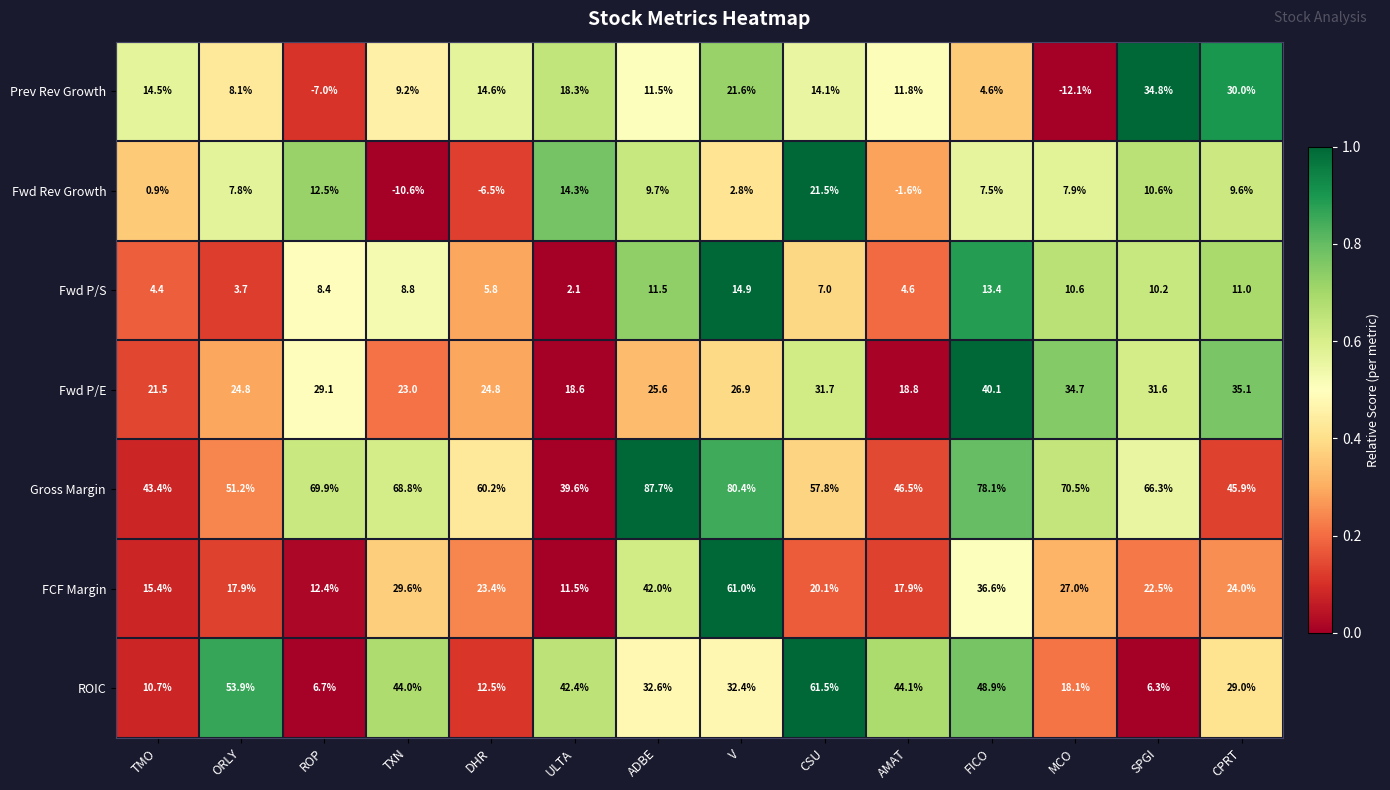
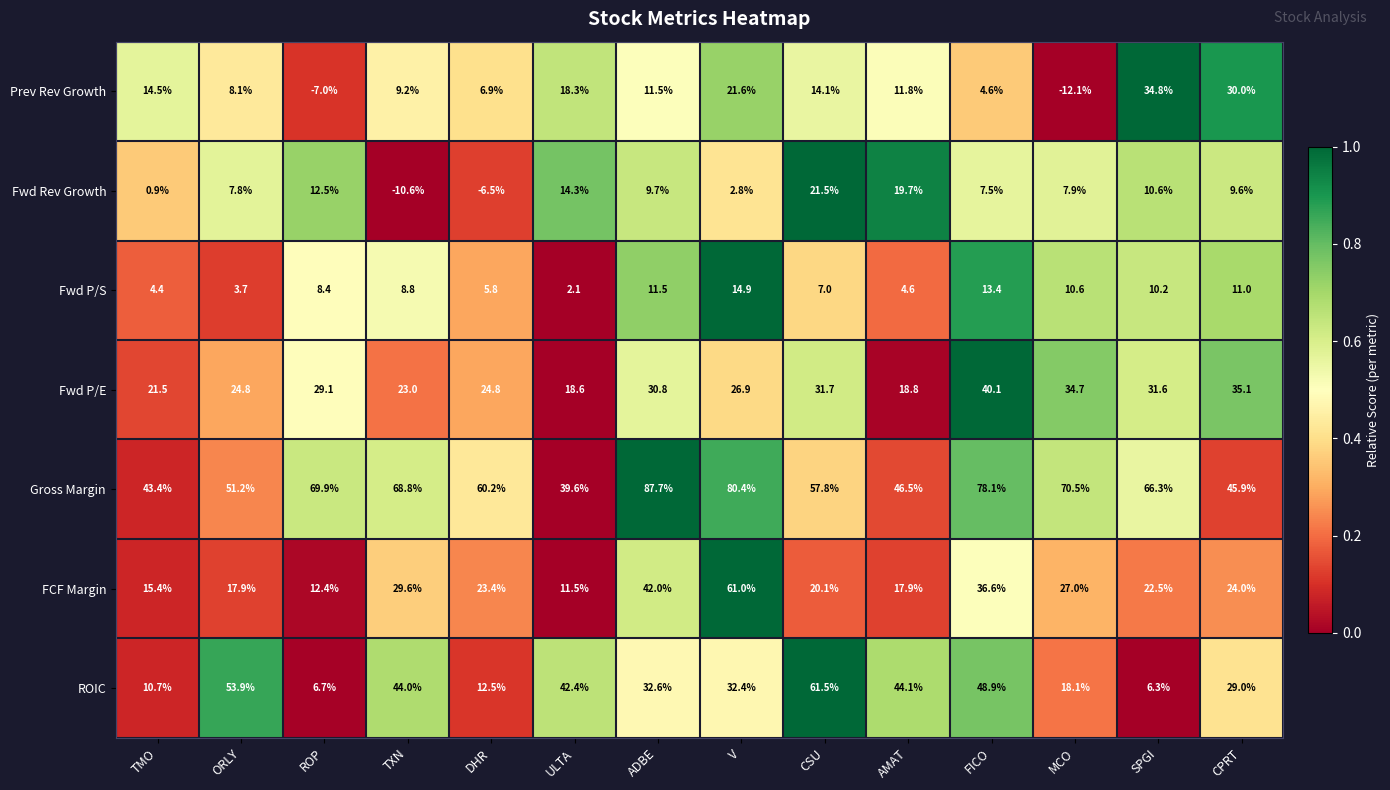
Prev Rev Growth, DHR: 14.6% -> 6.9%
Fwd Rev Growth, AMAT: -1.6% -> 19.7%
Fwd P/E, ADBE: 25.6 -> 30.8
